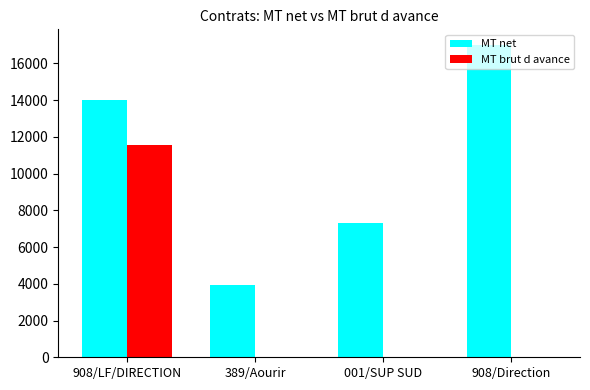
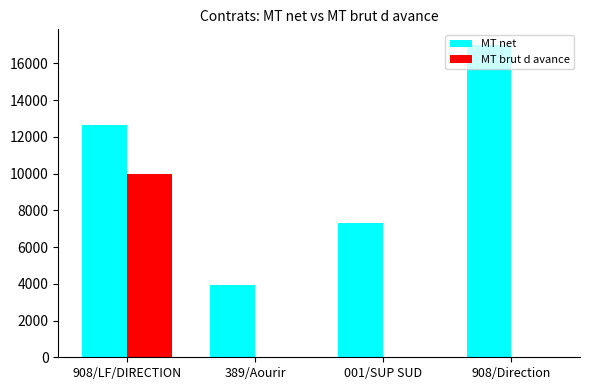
MT net, 908/LF/DIRECTION: 14000 -> 12600
MT brut d avance, 908/LF/DIRECTION: 11500 -> 10000
